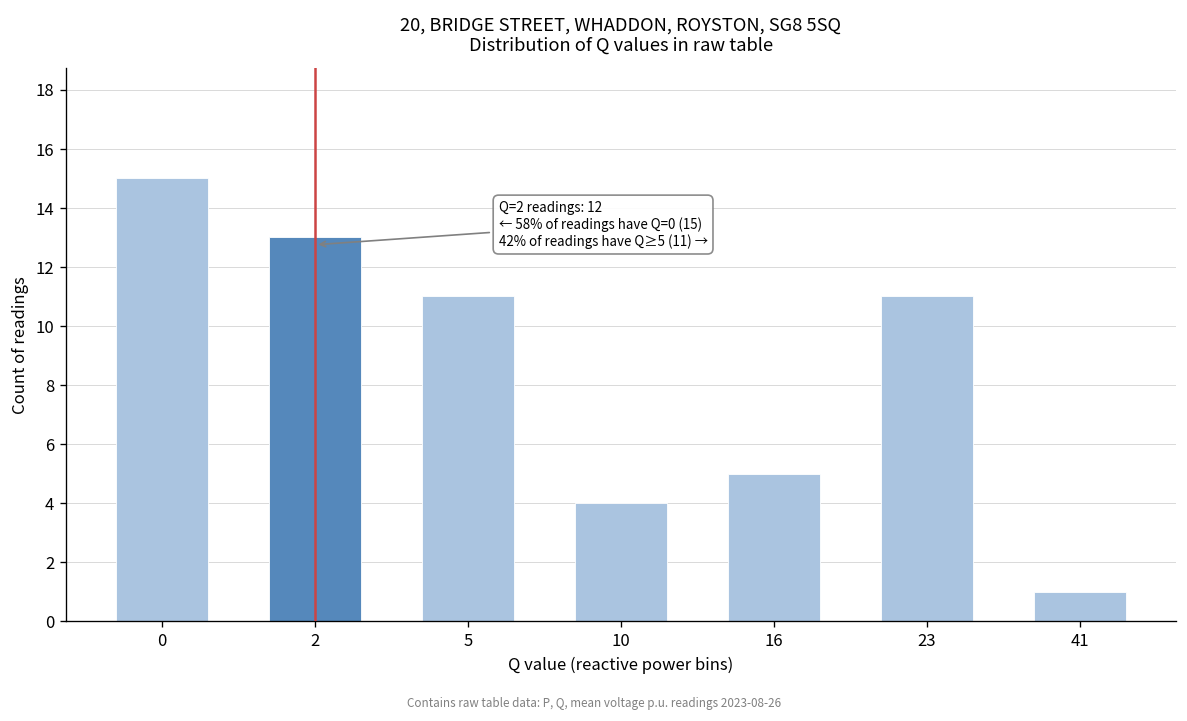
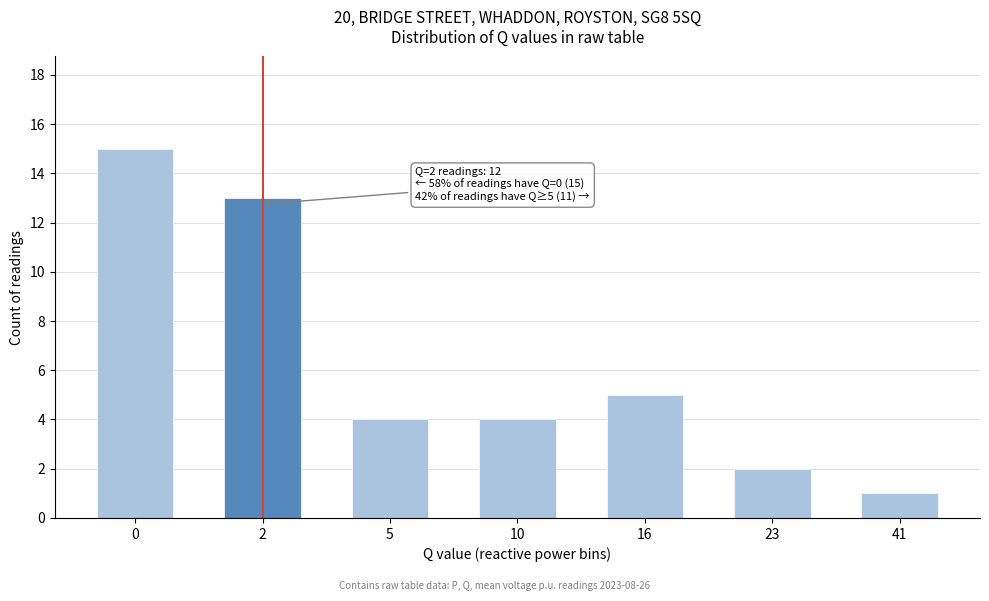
5: 11 -> 4
23: 11 -> 2
